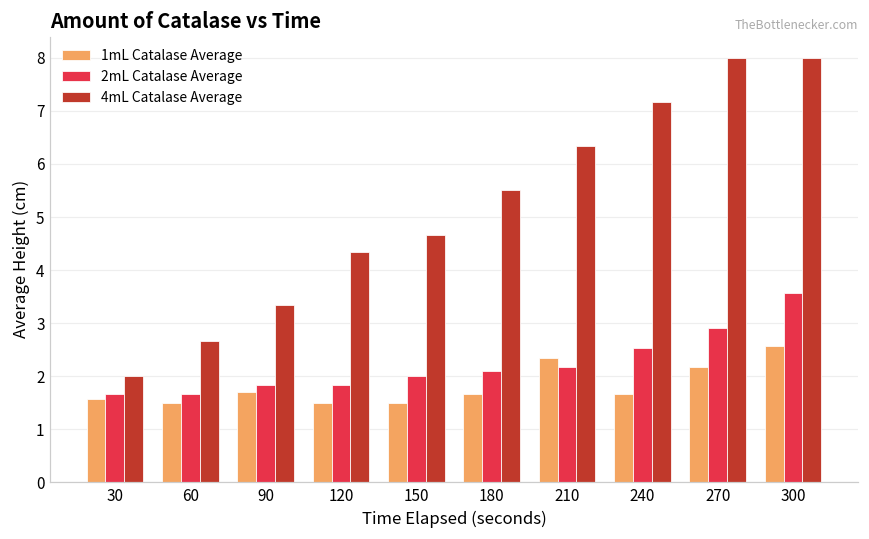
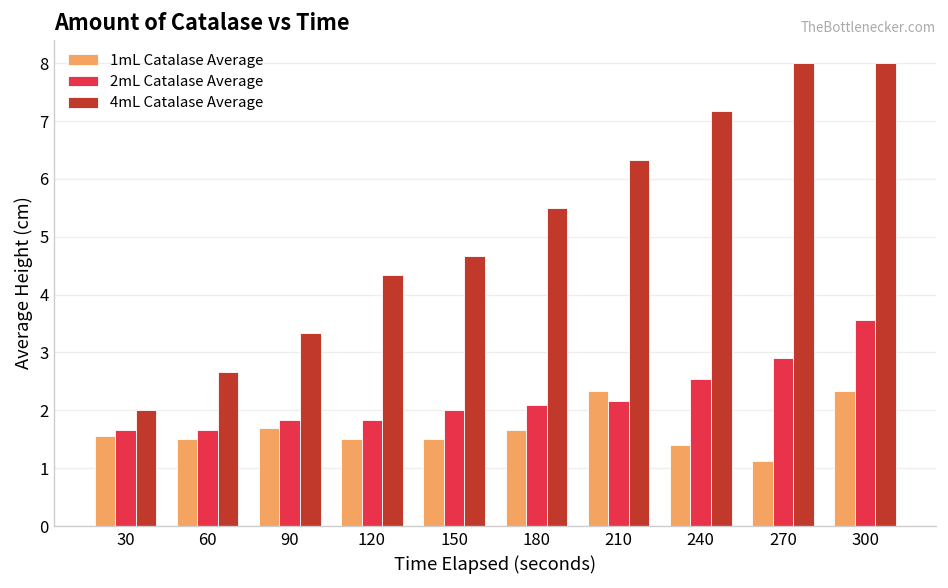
1mL Catalase Average, 240: 1.7 -> 1.4
1mL Catalase Average, 270: 2.2 -> 1.1
1mL Catalase Average, 300: 2.6 -> 2.3
